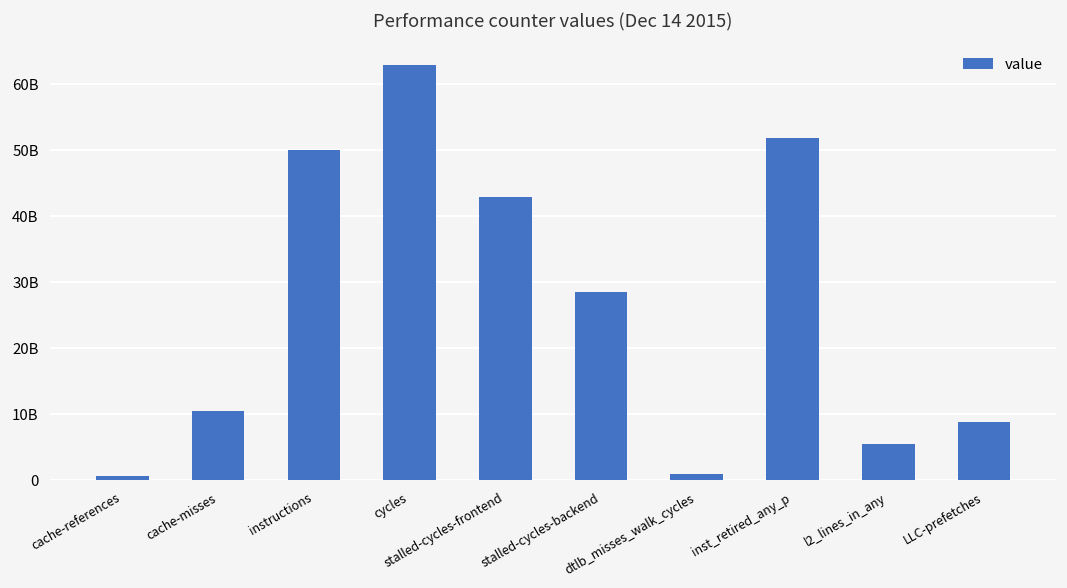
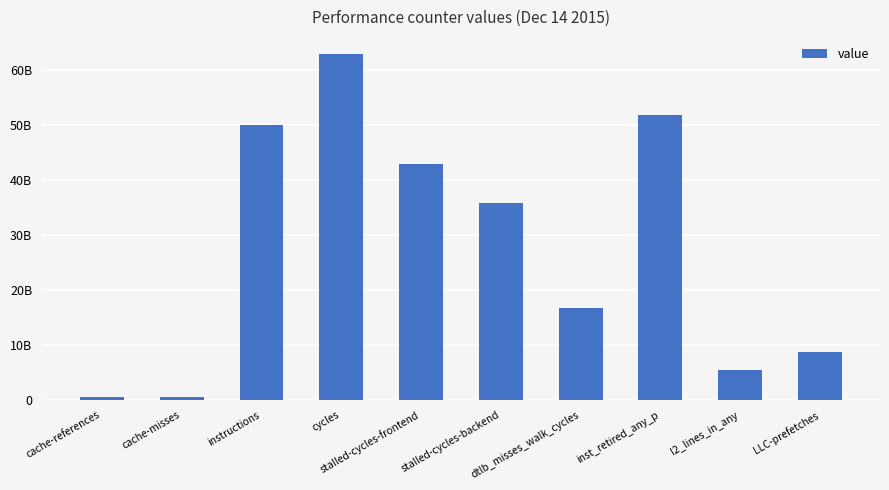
cache-misses: 11000000000 -> 1000000000
stalled-cycles-backend: 28000000000 -> 36000000000
dtlb_misses_walk_cycles: 1000000000 -> 17000000000
